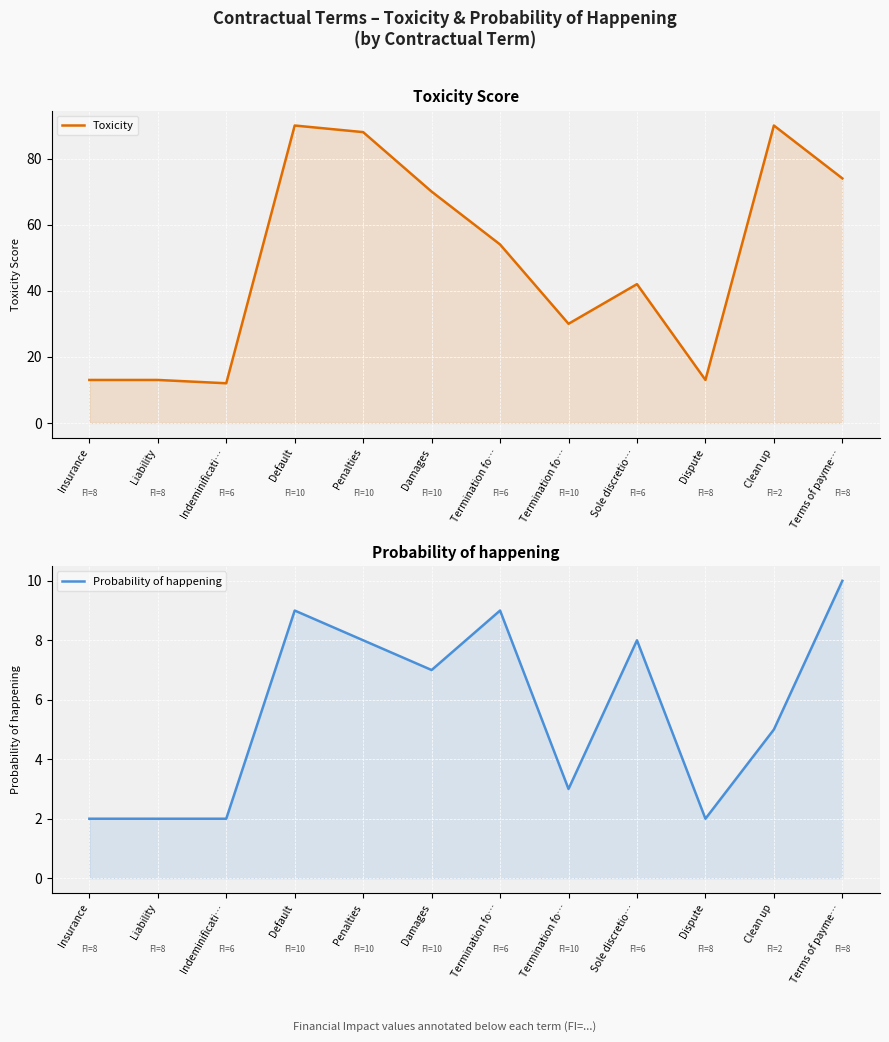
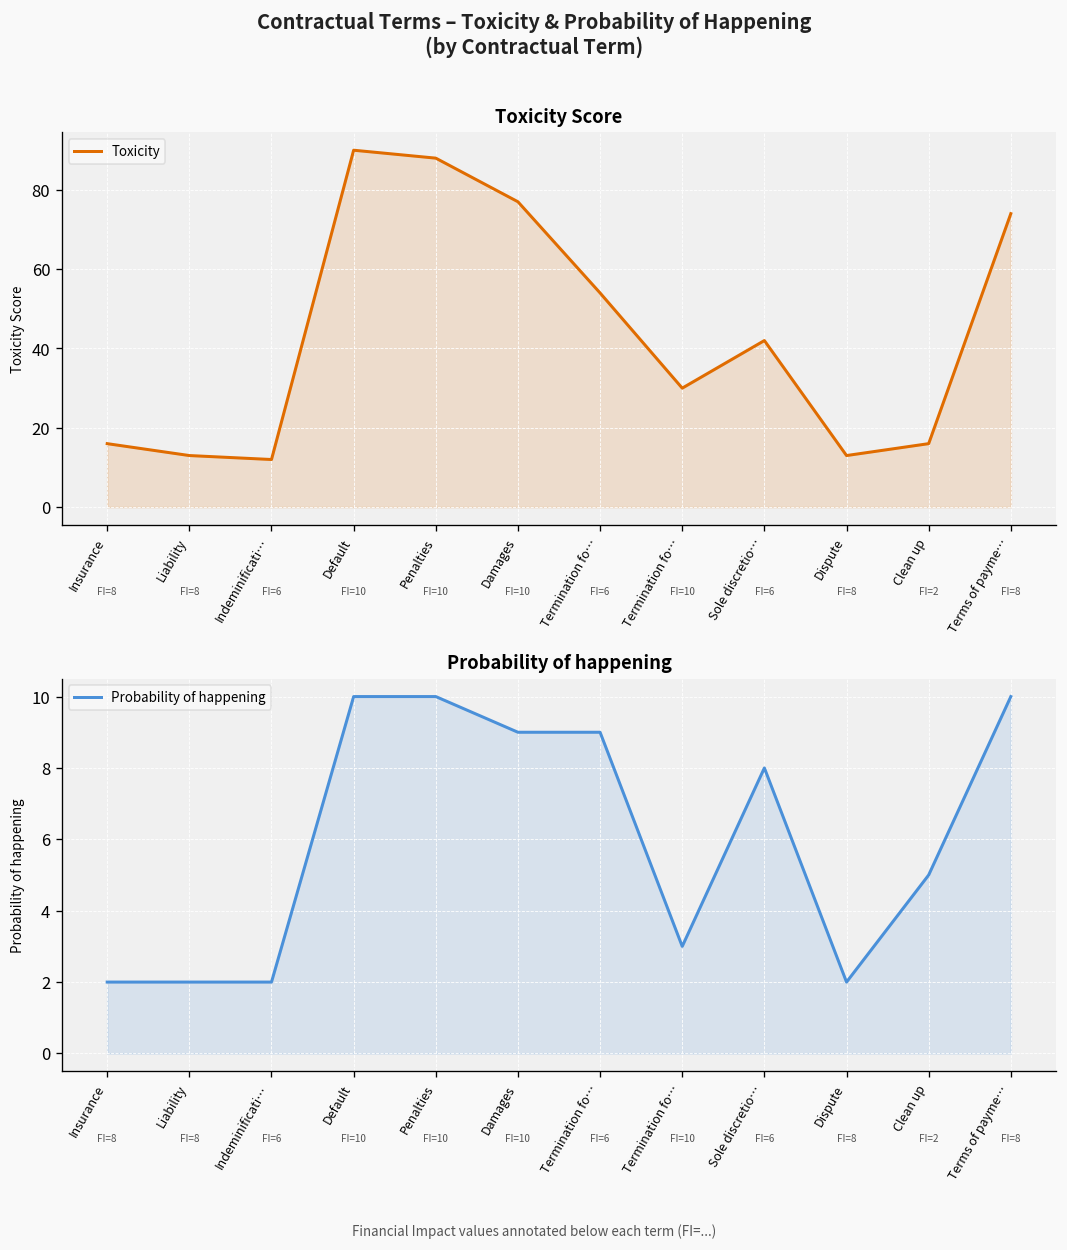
Toxicity Score, Insurance: 13 -> 16
Toxicity Score, Damages: 70 -> 77
Toxicity Score, Clean up: 90 -> 16
Probability of happening, Default: 9 -> 10
Probability of happening, Penalties: 8 -> 10
Probability of happening, Damages: 7 -> 9
